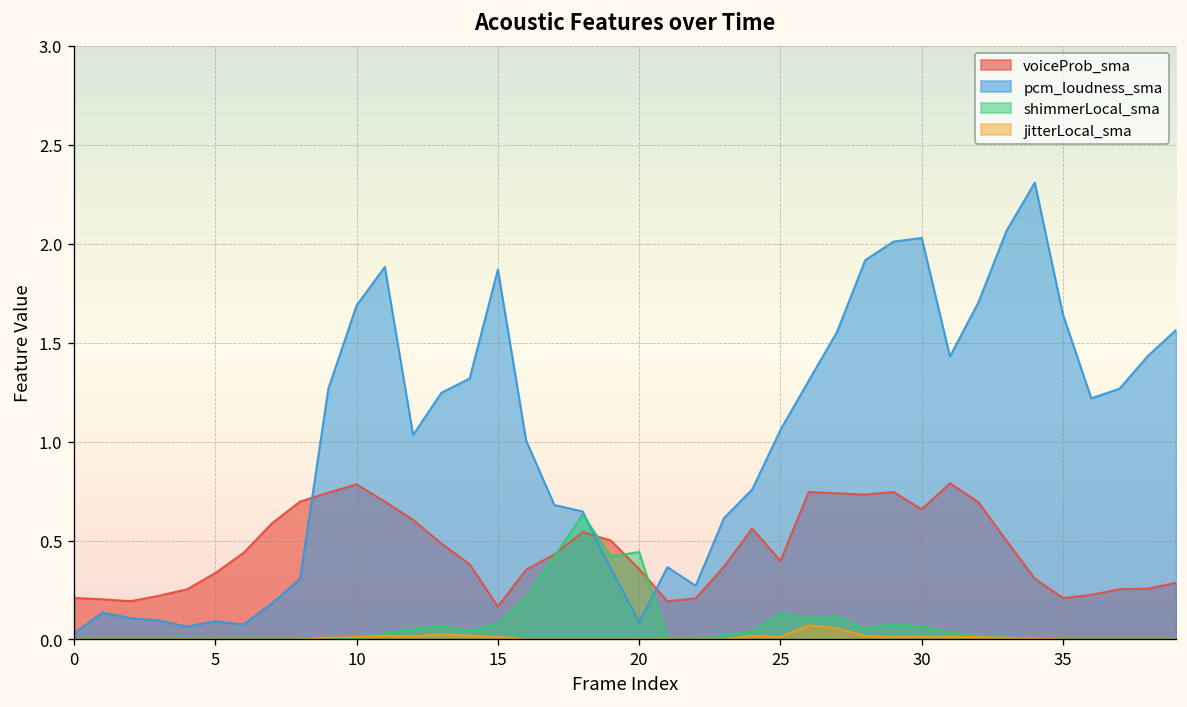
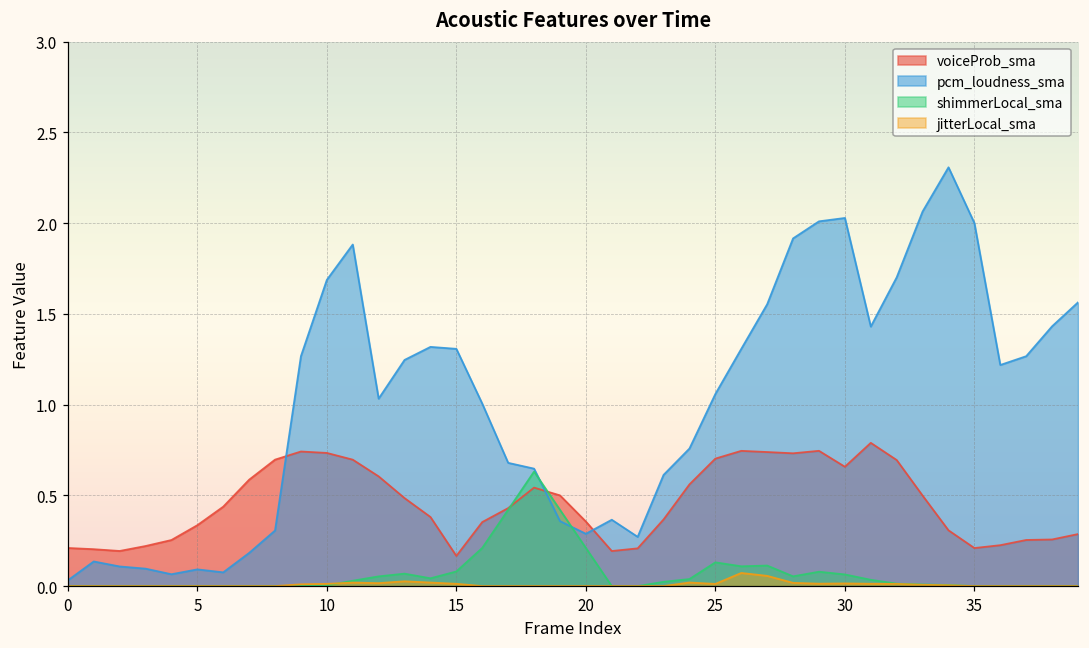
voiceProb_sma, 10: 0.78 -> 0.73
pcm_loudness_sma, 15: 1.87 -> 1.31
pcm_loudness_sma, 20: 0.09 -> 0.29
shimmerLocal_sma, 20: 0.44 -> 0.21
voiceProb_sma, 25: 0.40 -> 0.70
pcm_loudness_sma, 35: 1.64 -> 2.00
